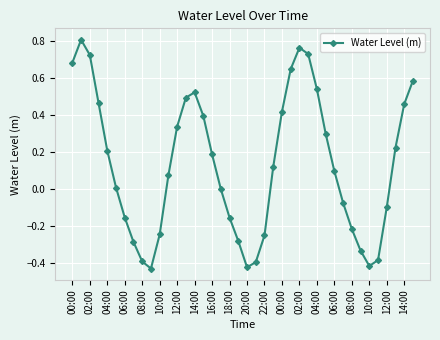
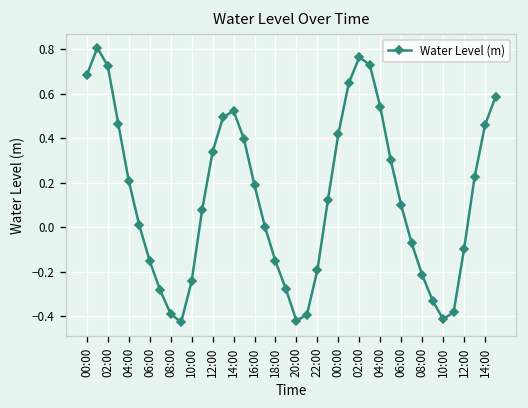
22:00: -0.25 -> -0.19
